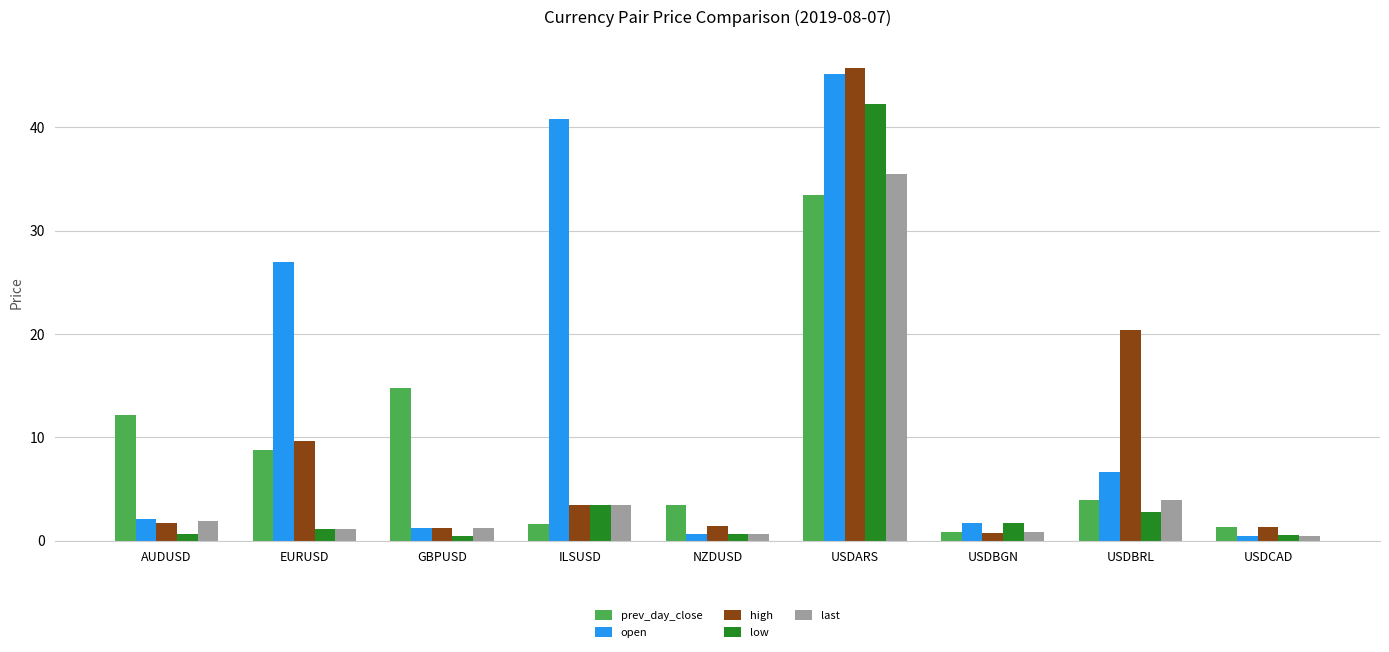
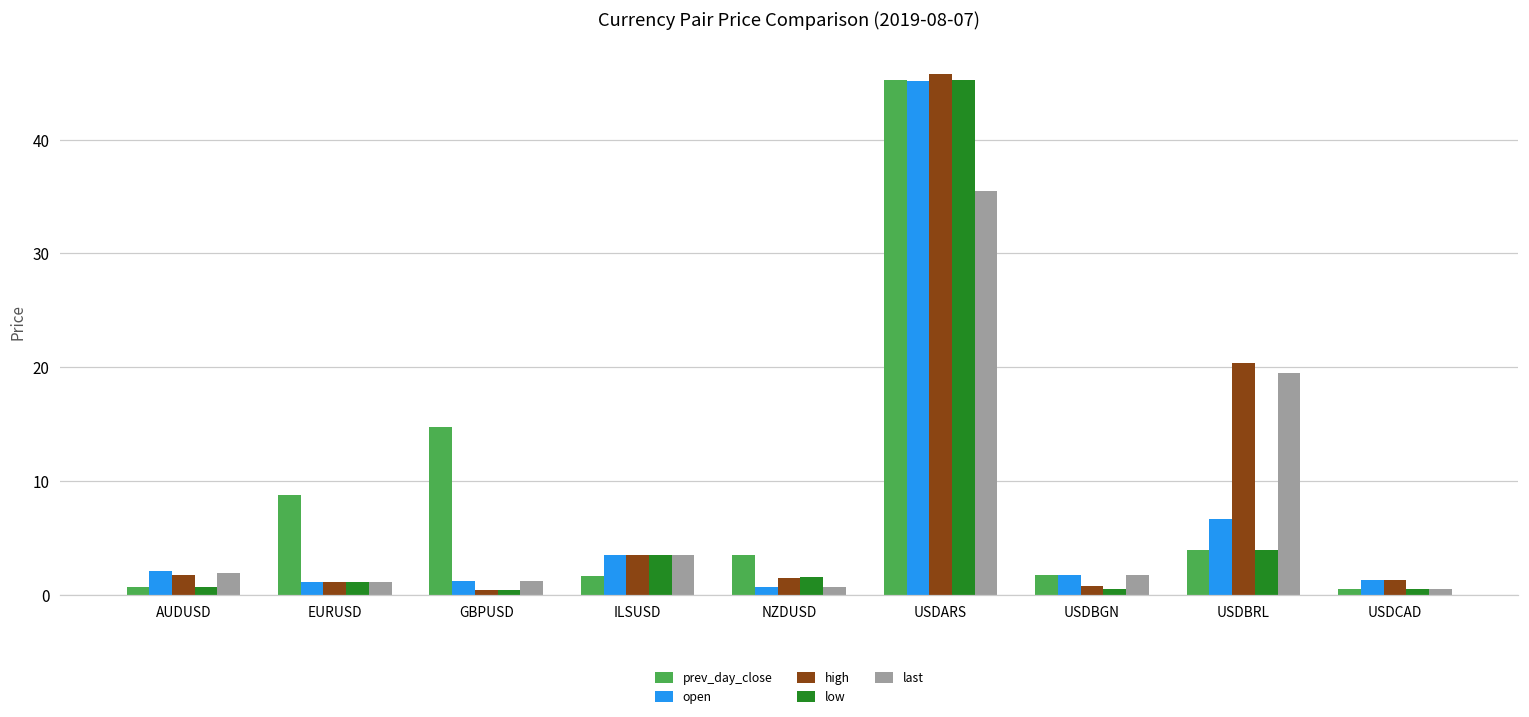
prev_day_close, AUDUSD: 12.2 -> 0.7
open, EURUSD: 27.0 -> 1.1
high, EURUSD: 9.6 -> 1.1
high, GBPUSD: 1.2 -> 0.4
open, ILSUSD: 40.8 -> 3.5
low, NZDUSD: 0.6 -> 1.5
prev_day_close, USDARS: 33.5 -> 45.3
low, USDARS: 42.2 -> 45.3
prev_day_close, USDBGN: 0.8 -> 1.7
low, USDBGN: 1.7 -> 0.5
last, USDBGN: 0.9 -> 1.7
low, USDBRL: 2.8 -> 3.9
last, USDBRL: 4.0 -> 19.5
prev_day_close, USDCAD: 1.3 -> 0.5
open, USDCAD: 0.5 -> 1.3
